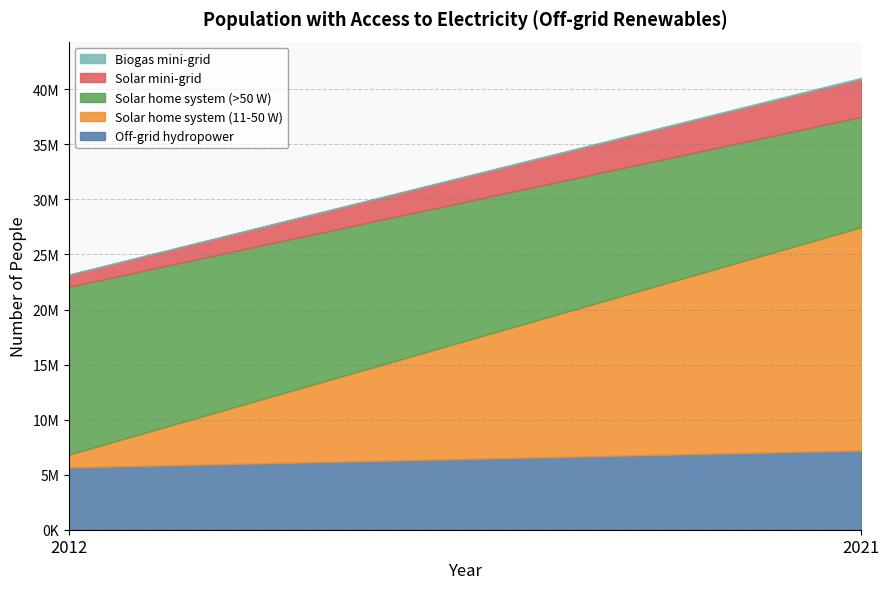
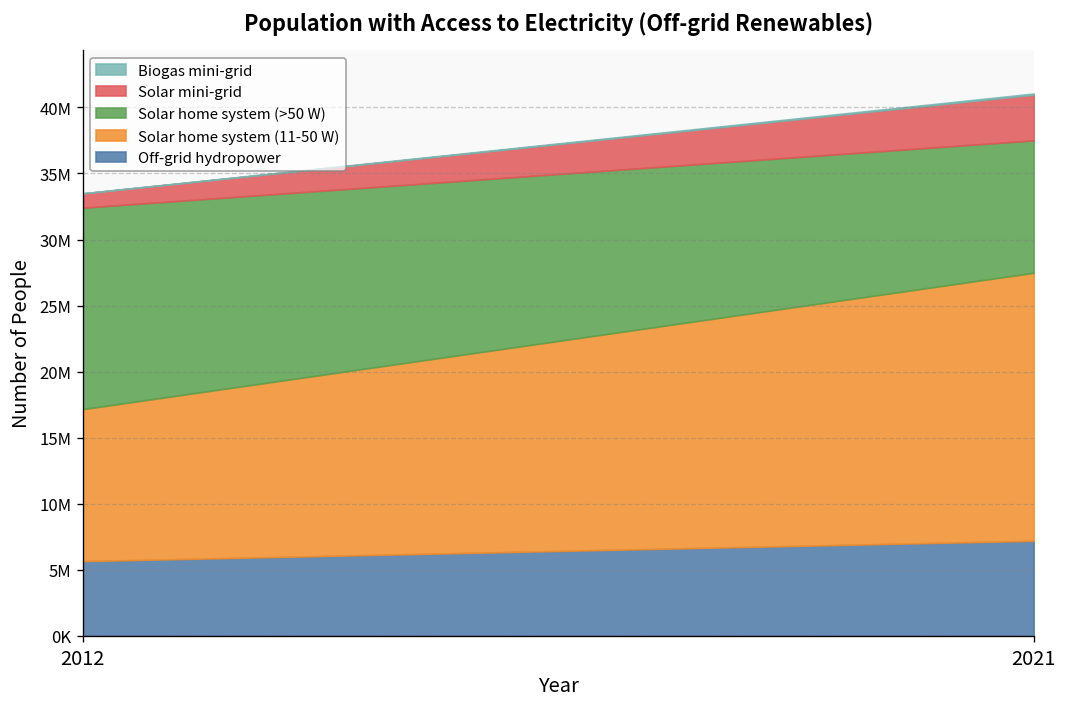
Solar home system (11-50 W), 2012: 1200000 -> 11500000
